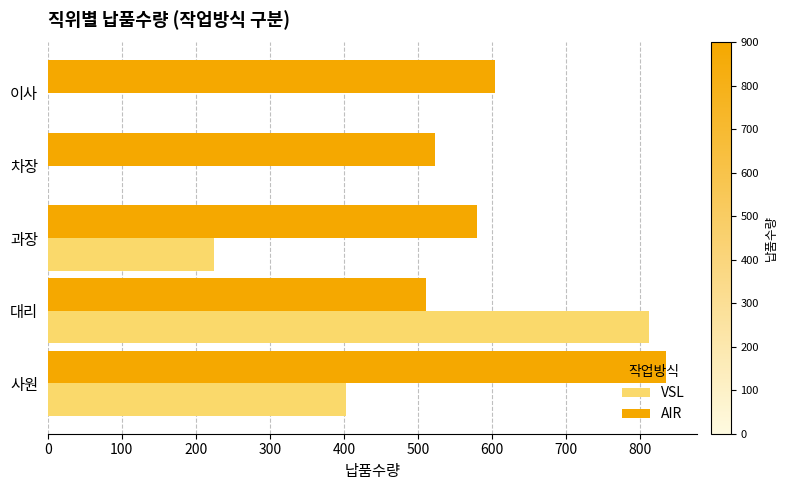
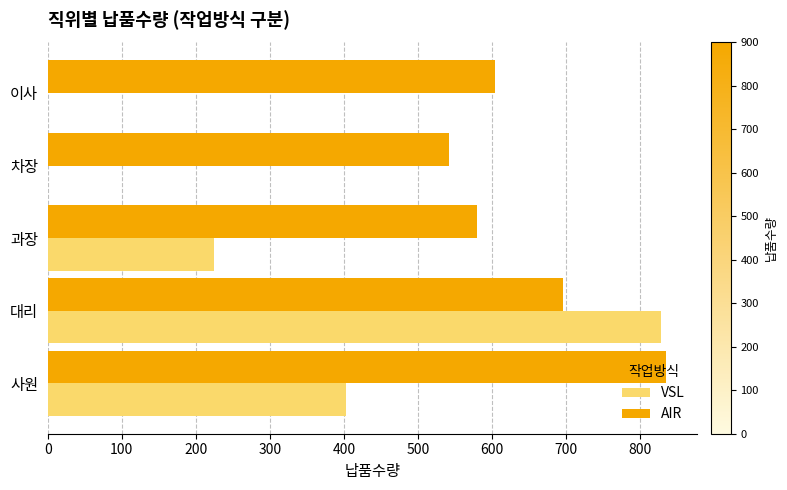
AIR, 차장: 520 -> 540
AIR, 대리: 510 -> 700
VSL, 대리: 810 -> 830
